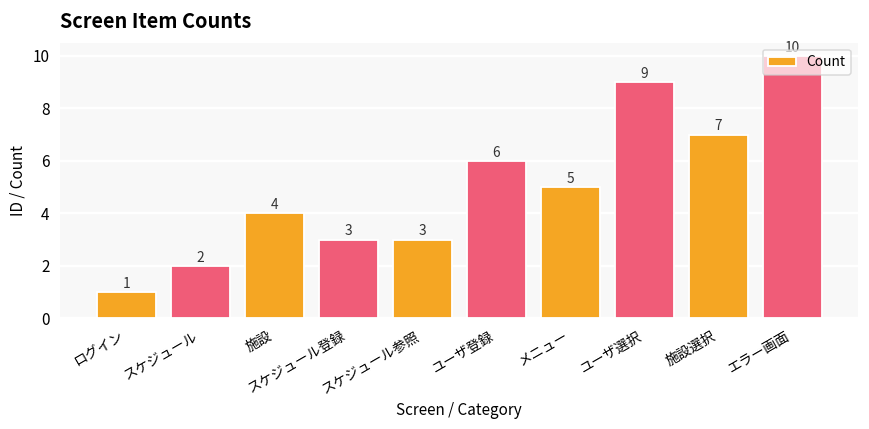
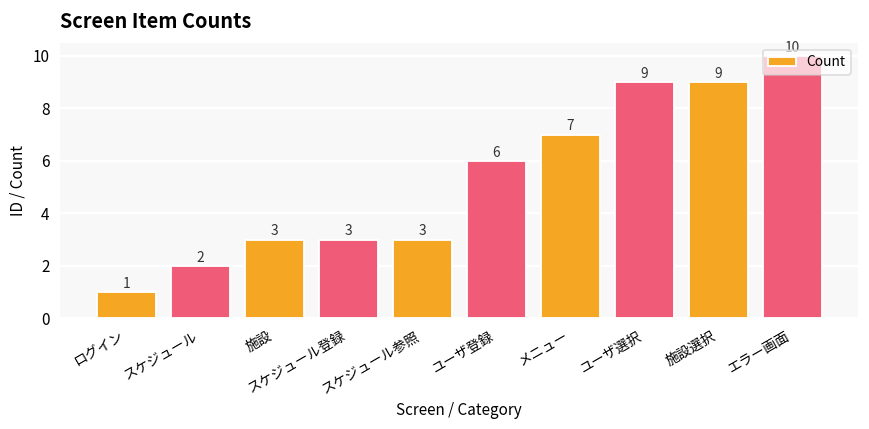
施設: 4 -> 3
メニュー: 5 -> 7
施設選択: 7 -> 9
